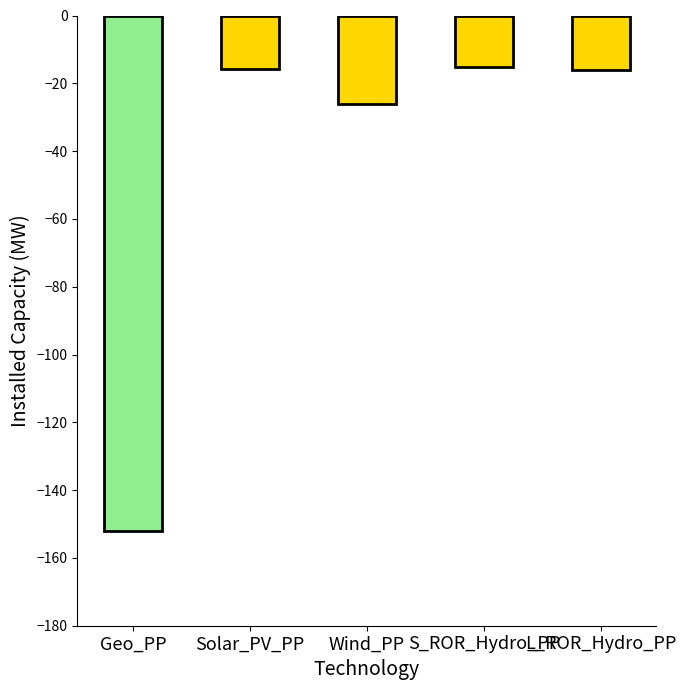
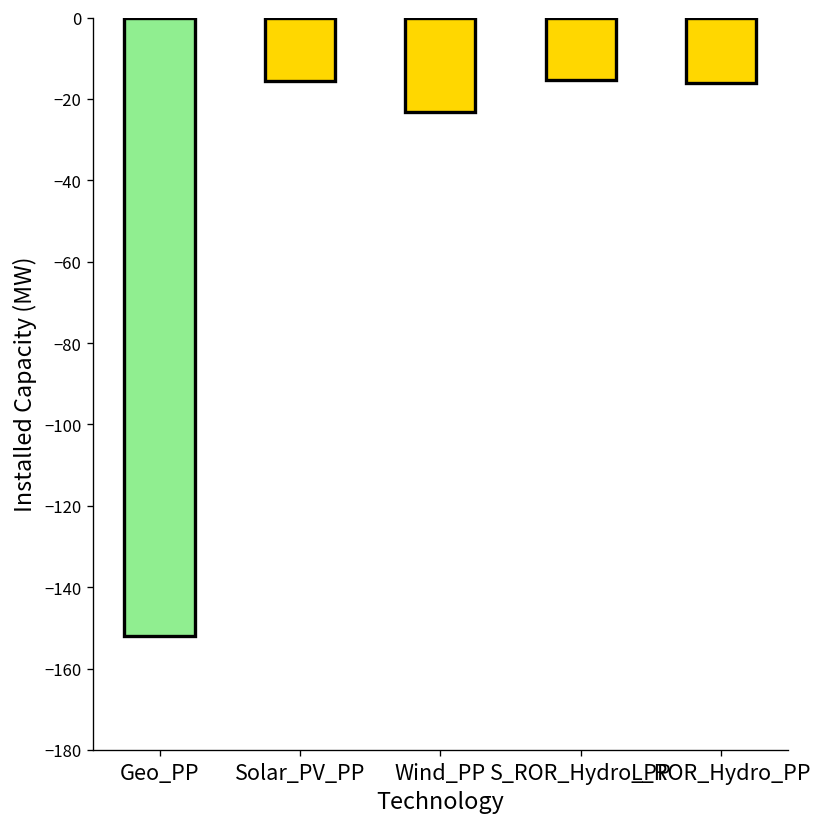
Wind_PP: -26 -> -23
